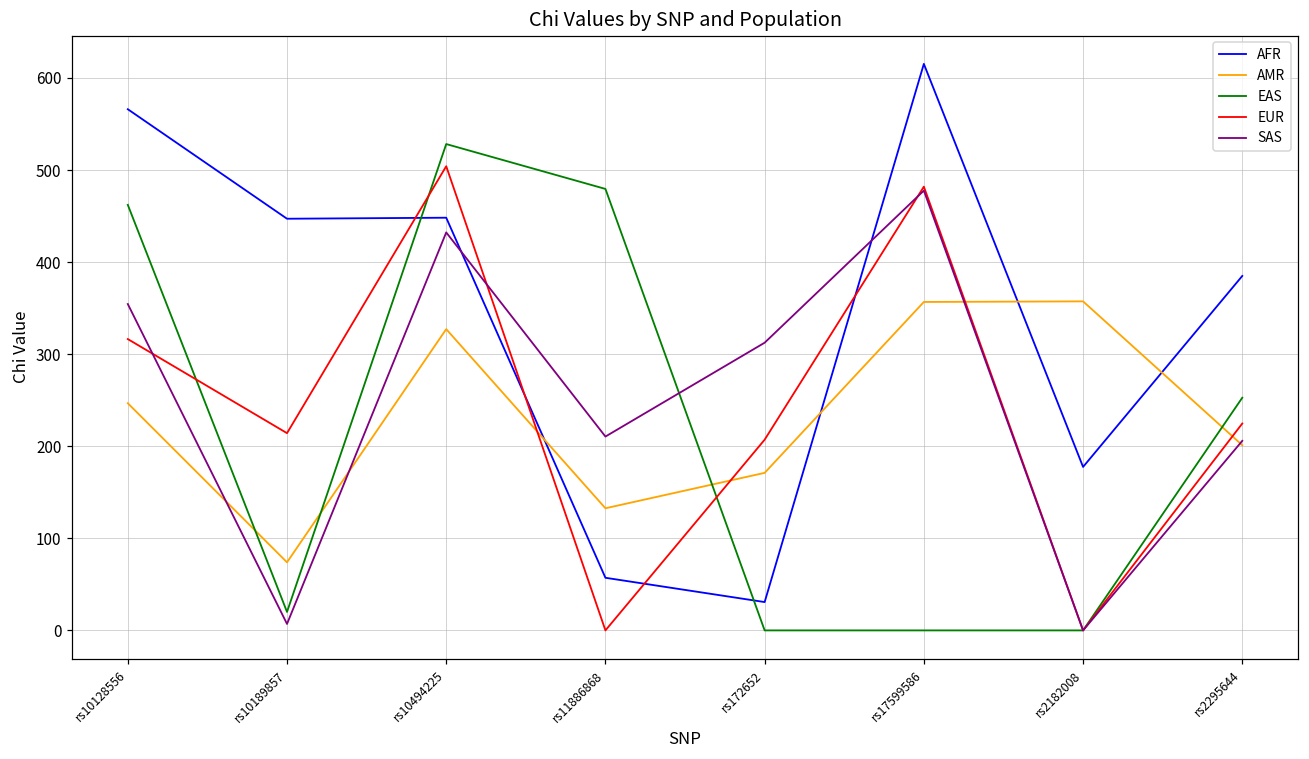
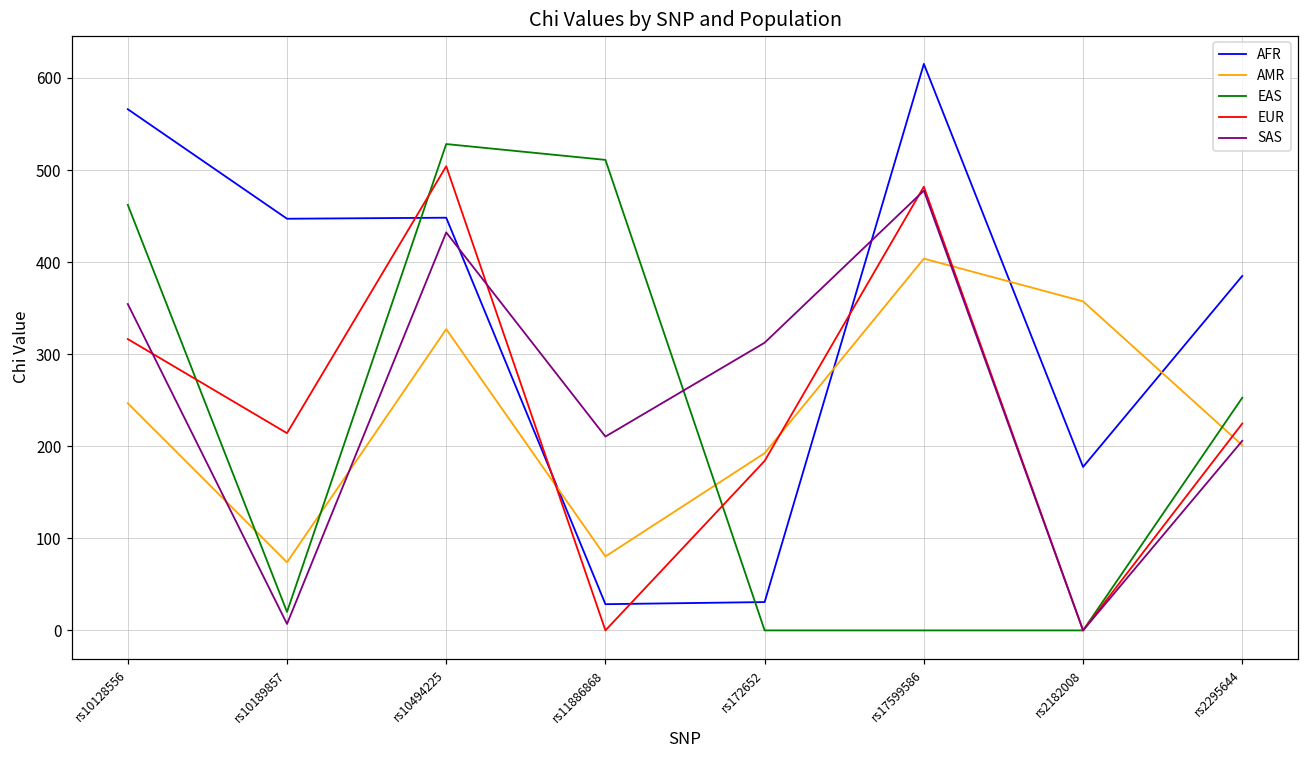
AFR, rs11886868: 60 -> 30
AMR, rs11886868: 130 -> 80
EAS, rs11886868: 480 -> 510
AMR, rs172652: 170 -> 190
EUR, rs172652: 210 -> 180
AMR, rs17599586: 360 -> 400
